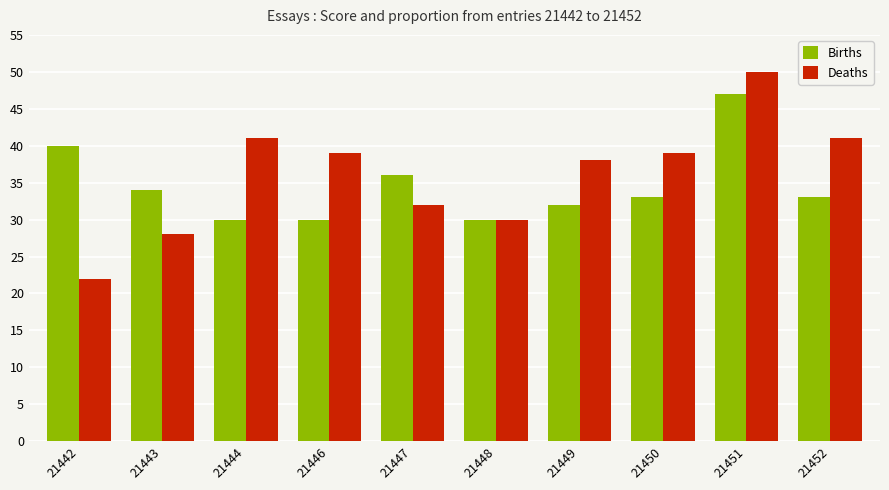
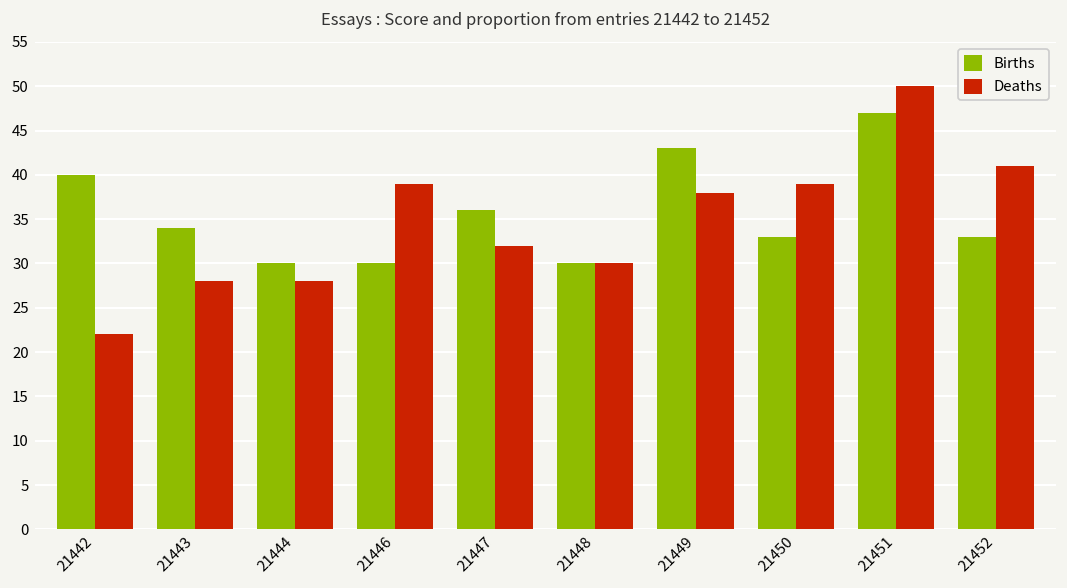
Deaths, 21444: 41 -> 28
Births, 21449: 32 -> 43
